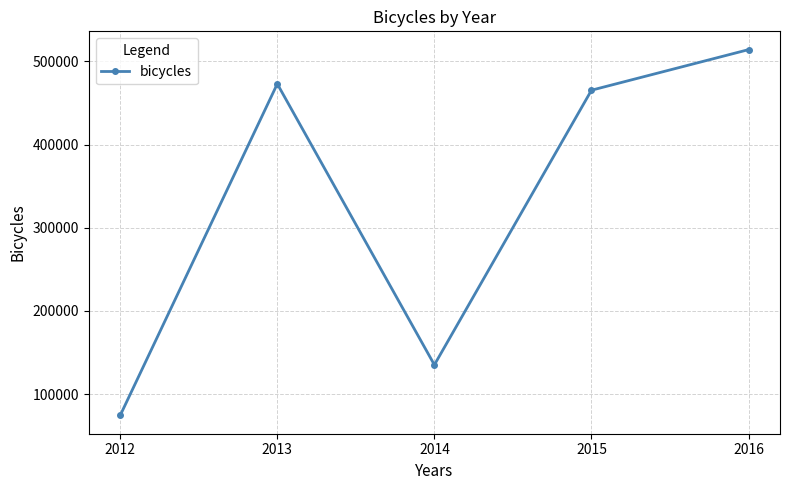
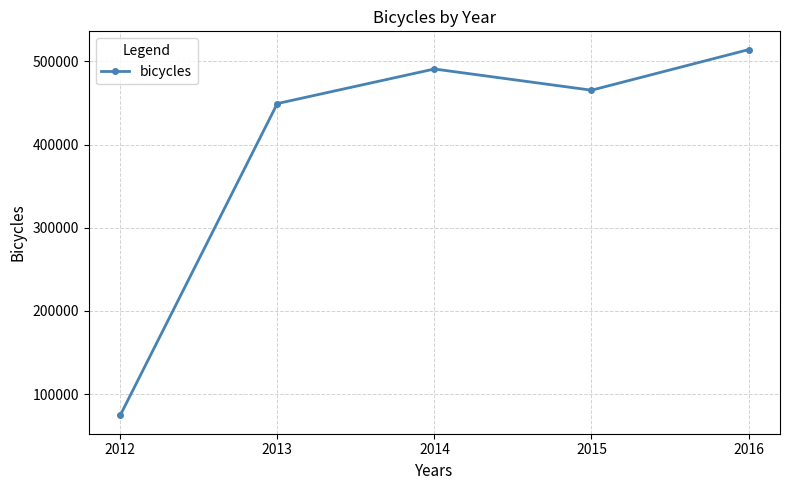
2013: 470000 -> 450000
2014: 140000 -> 490000
